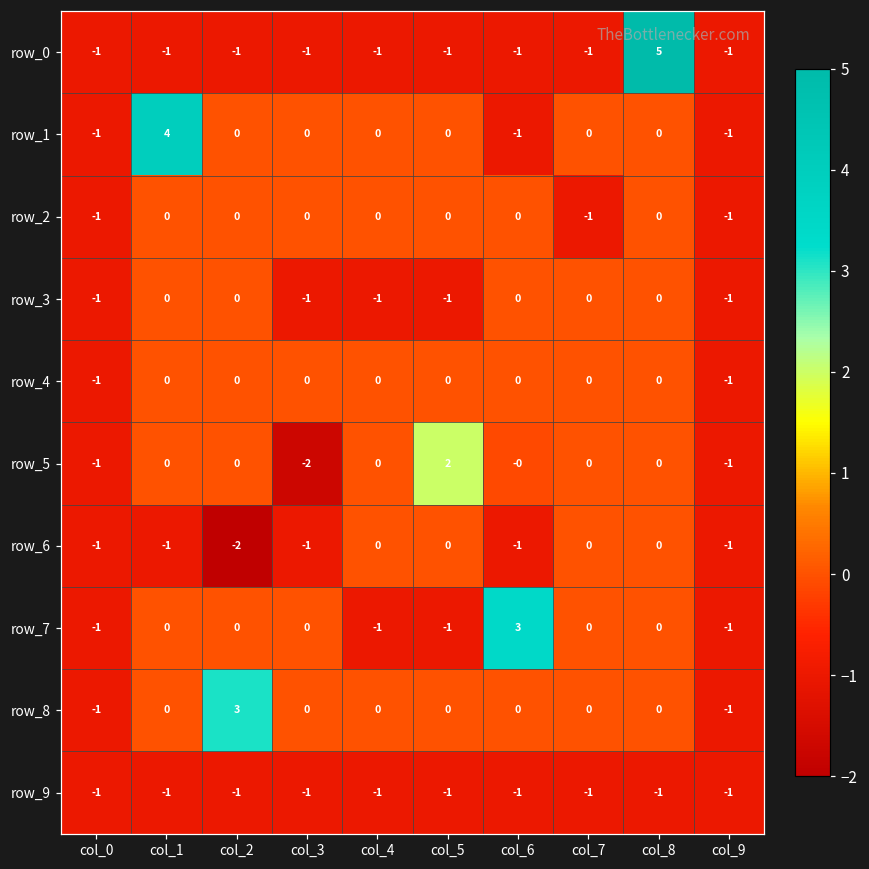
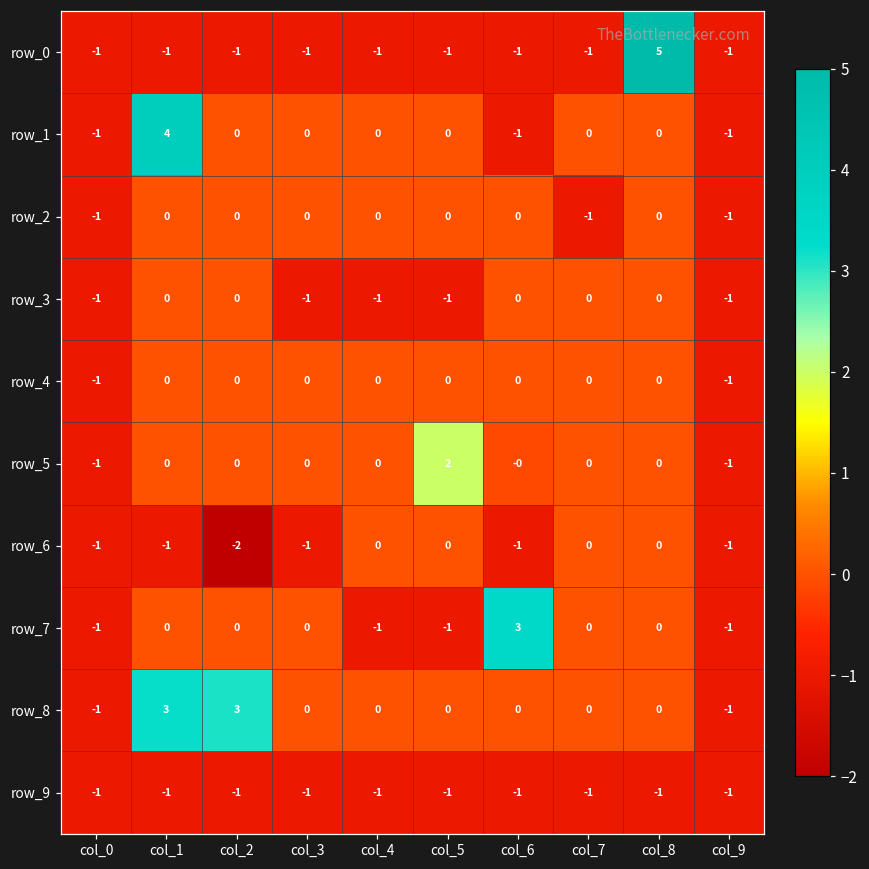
row_5, col_3: -2 -> 0
row_8, col_1: 0 -> 3
